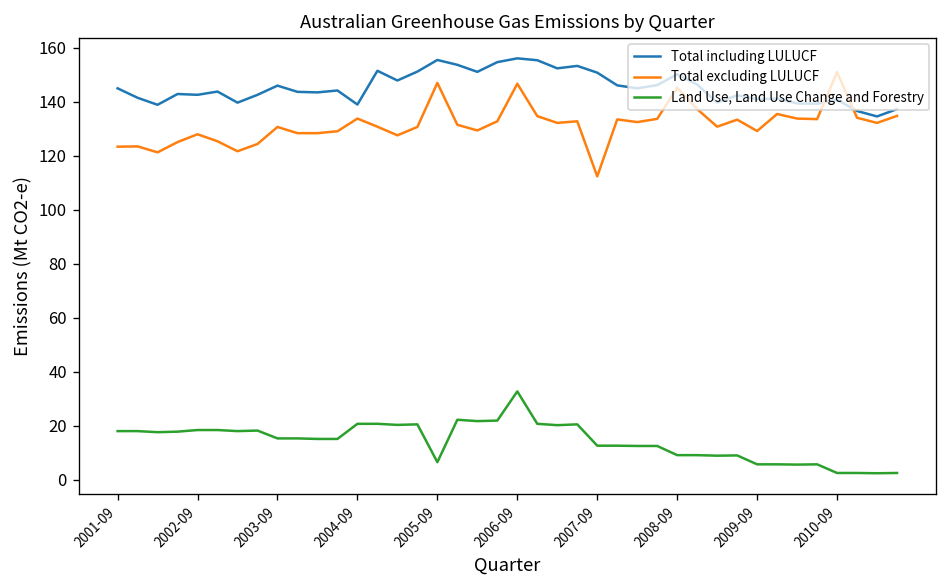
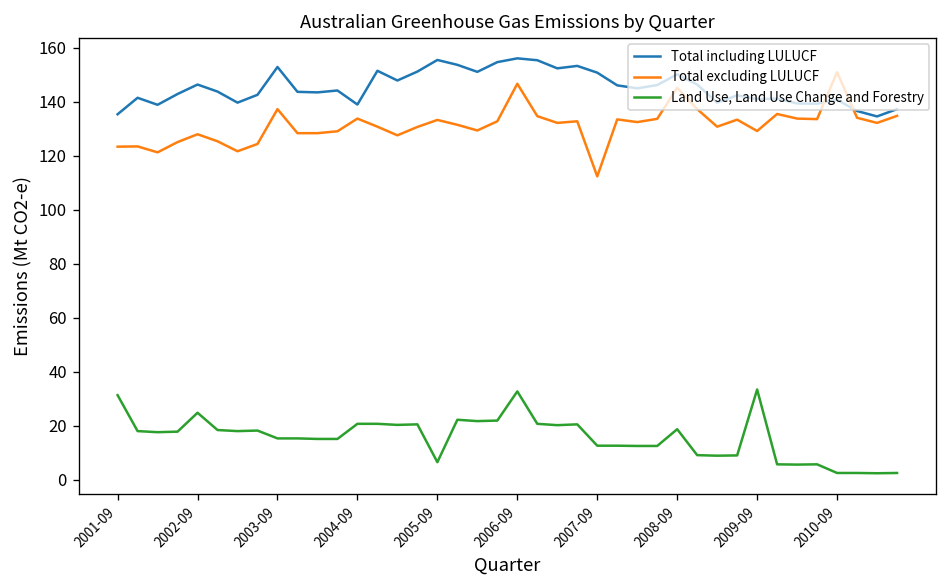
Total including LULUCF, 2001-09: 145 -> 135
Land Use, Land Use Change and Forestry, 2001-09: 18 -> 31
Total including LULUCF, 2002-09: 143 -> 146
Land Use, Land Use Change and Forestry, 2002-09: 18 -> 25
Total including LULUCF, 2003-09: 146 -> 153
Total excluding LULUCF, 2003-09: 131 -> 137
Total excluding LULUCF, 2005-09: 147 -> 133
Land Use, Land Use Change and Forestry, 2008-09: 9 -> 19
Land Use, Land Use Change and Forestry, 2009-09: 6 -> 33
